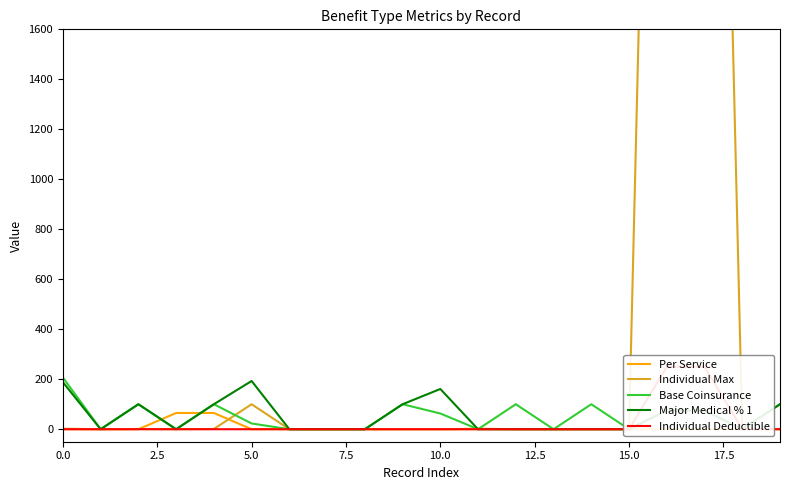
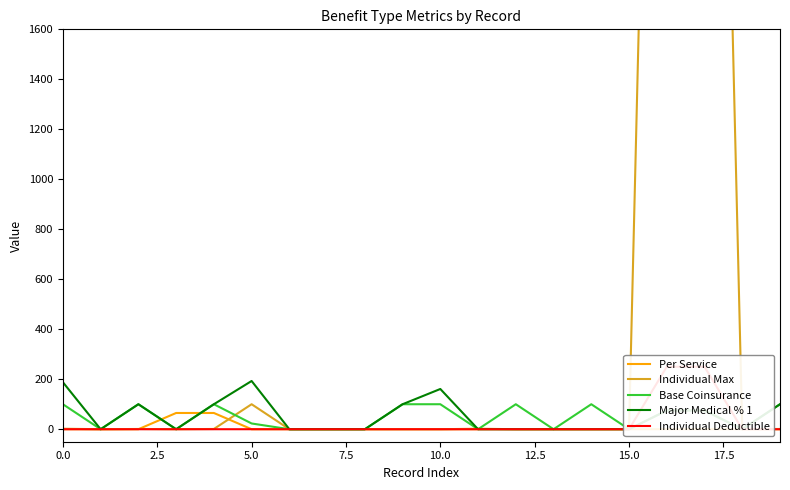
Base Coinsurance, 0.0: 210 -> 100
Base Coinsurance, 10.0: 60 -> 100
